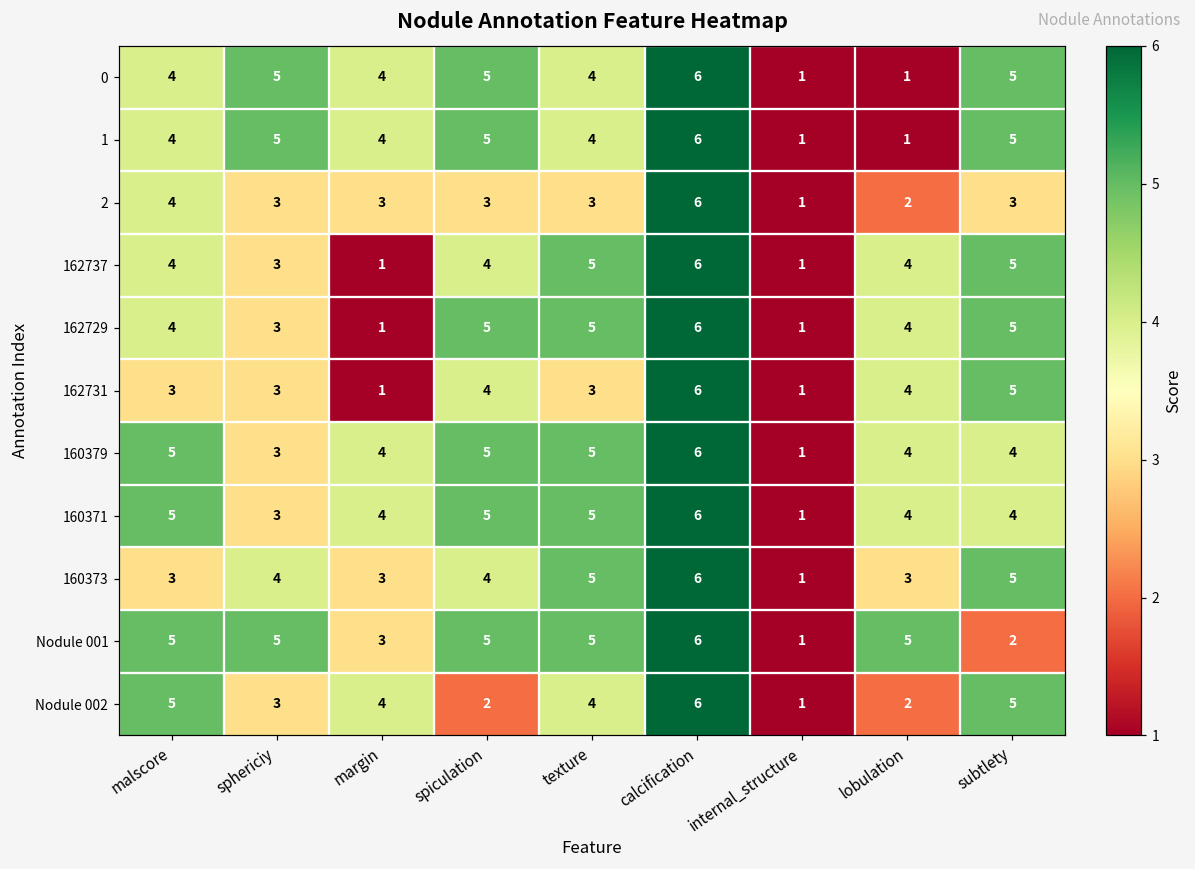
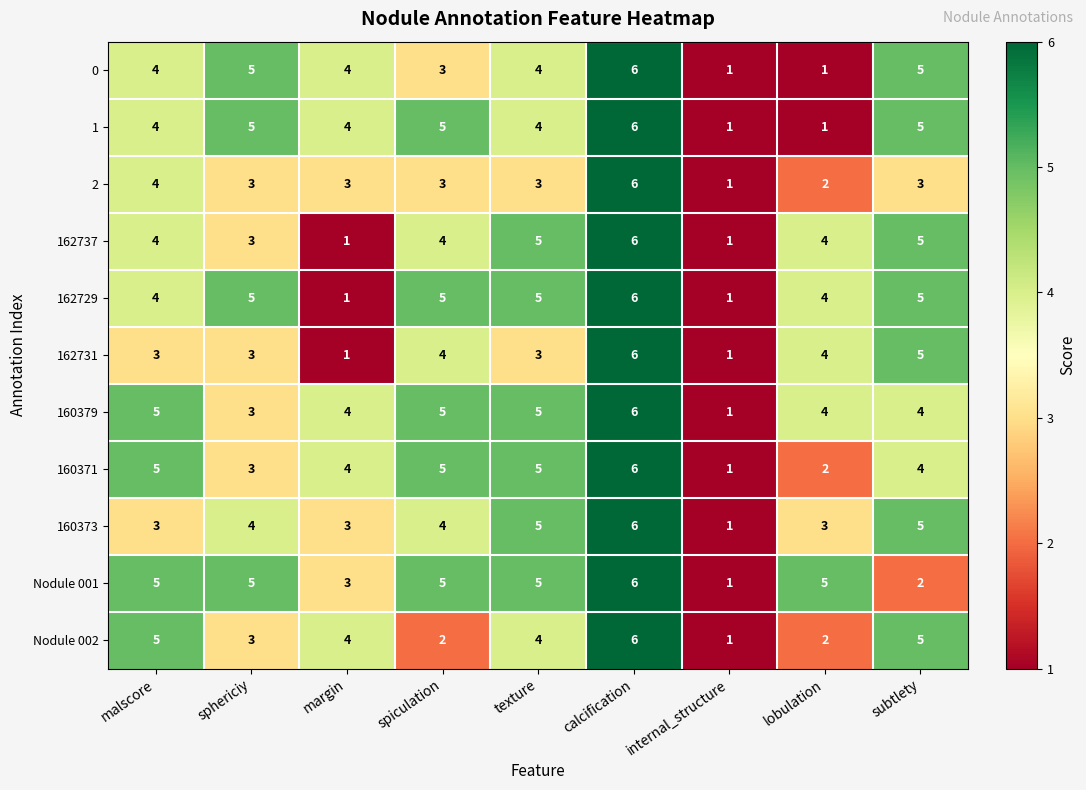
0, spiculation: 5 -> 3
162729, sphericiy: 3 -> 5
160371, lobulation: 4 -> 2
